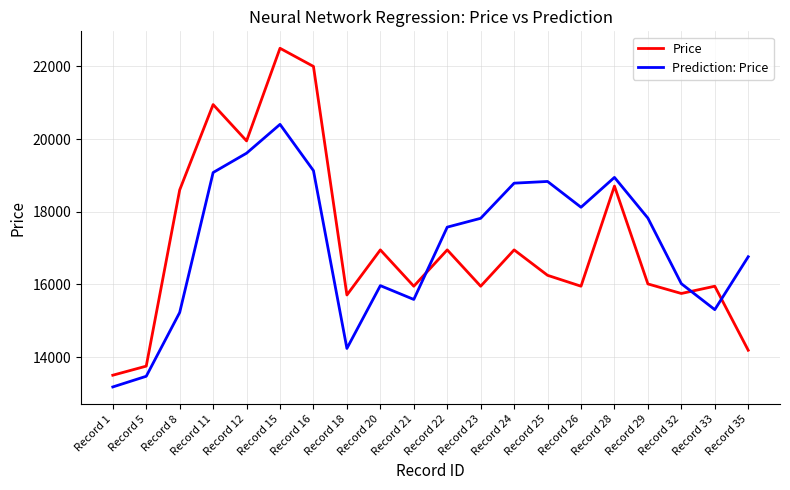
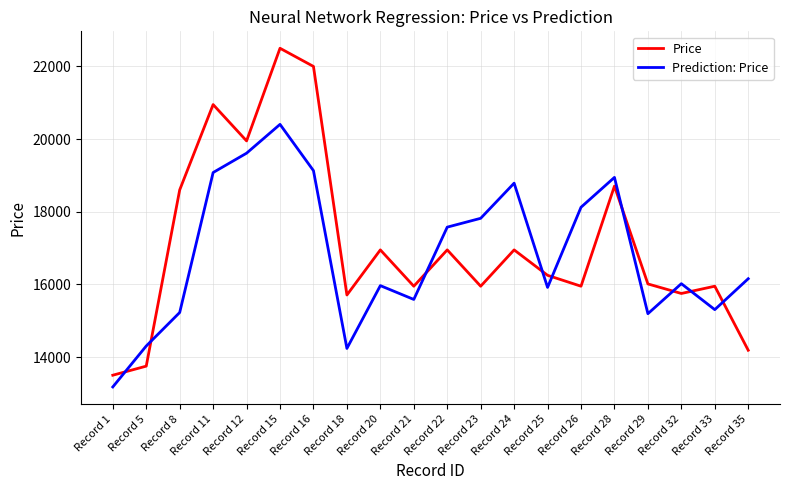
Prediction: Price, Record 5: 13500 -> 14300
Prediction: Price, Record 25: 18800 -> 15900
Prediction: Price, Record 29: 17800 -> 15200
Prediction: Price, Record 35: 16800 -> 16200
